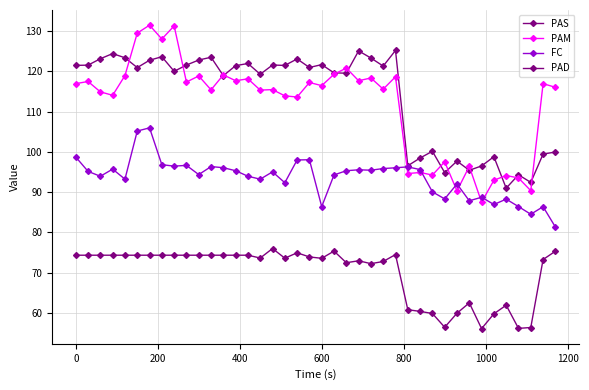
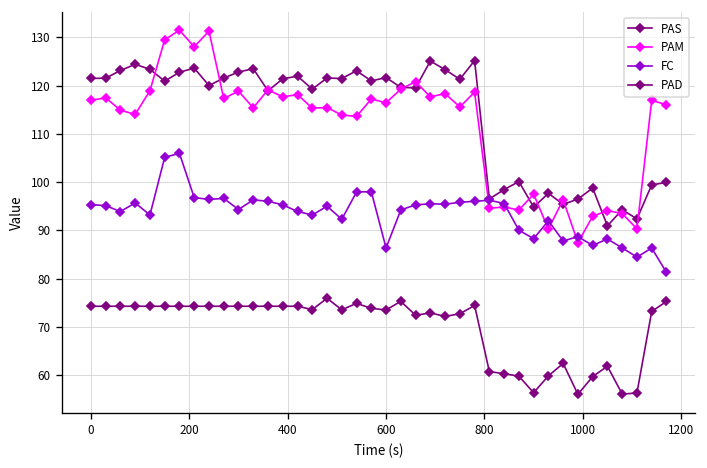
FC, 0: 99 -> 95
